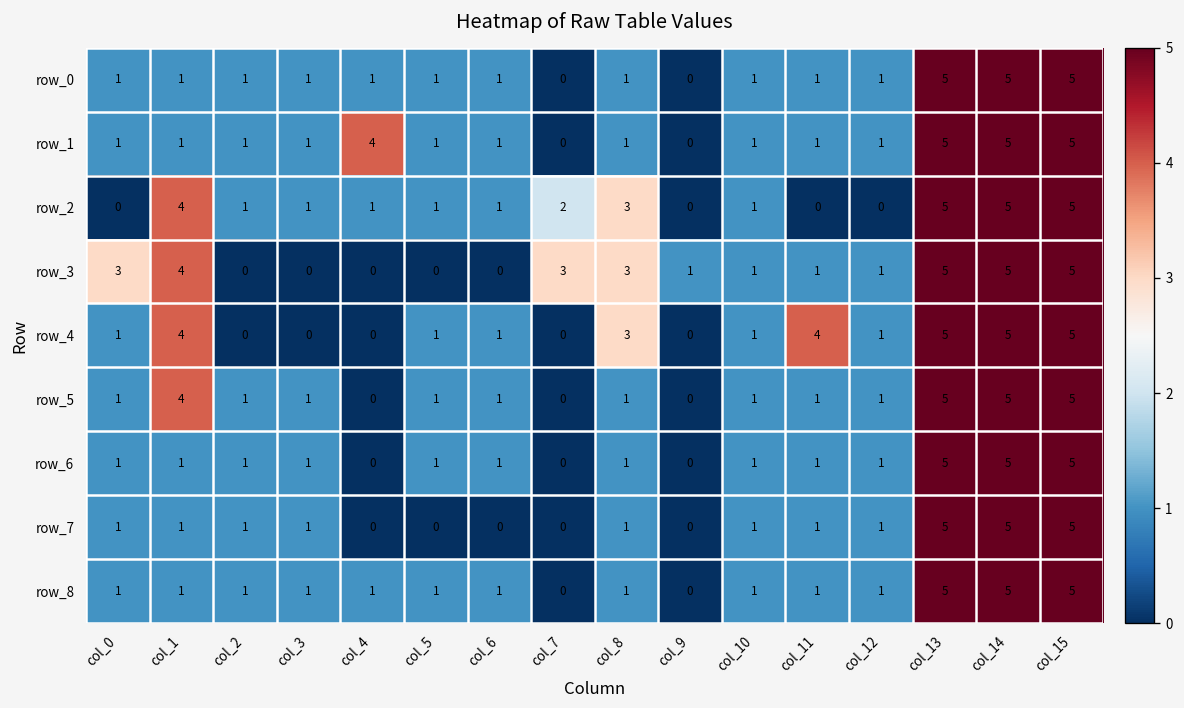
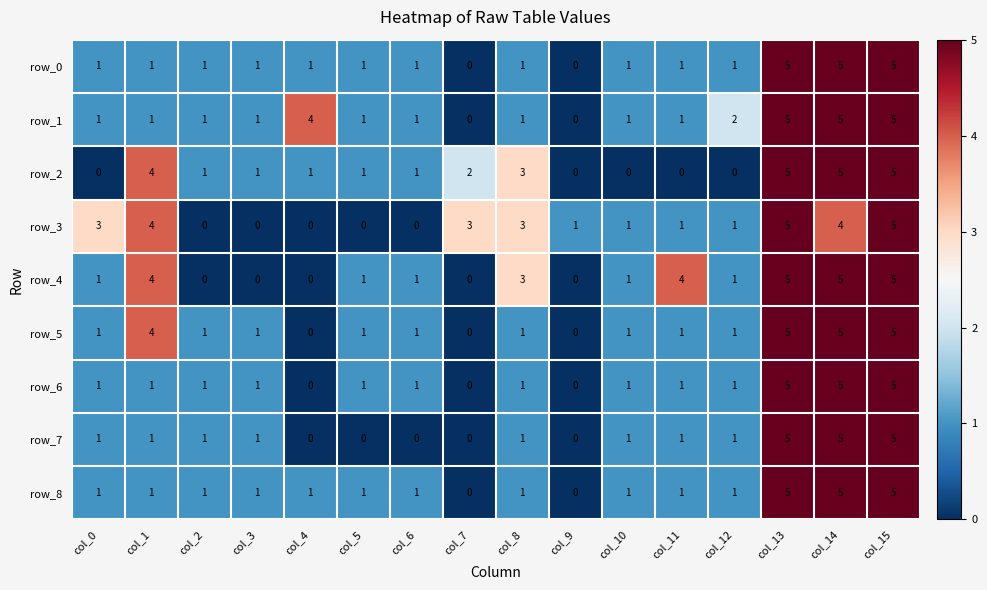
row_1, col_12: 1 -> 2
row_2, col_10: 1 -> 0
row_3, col_14: 5 -> 4
